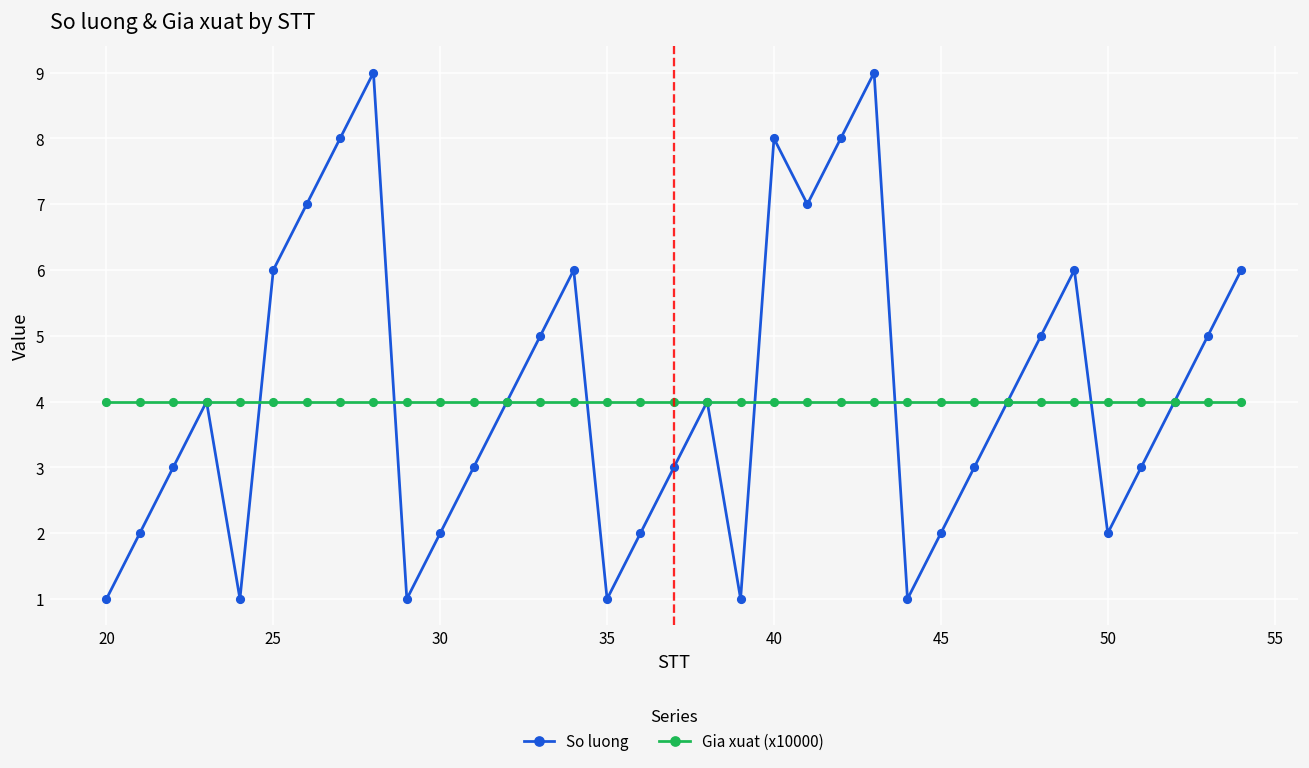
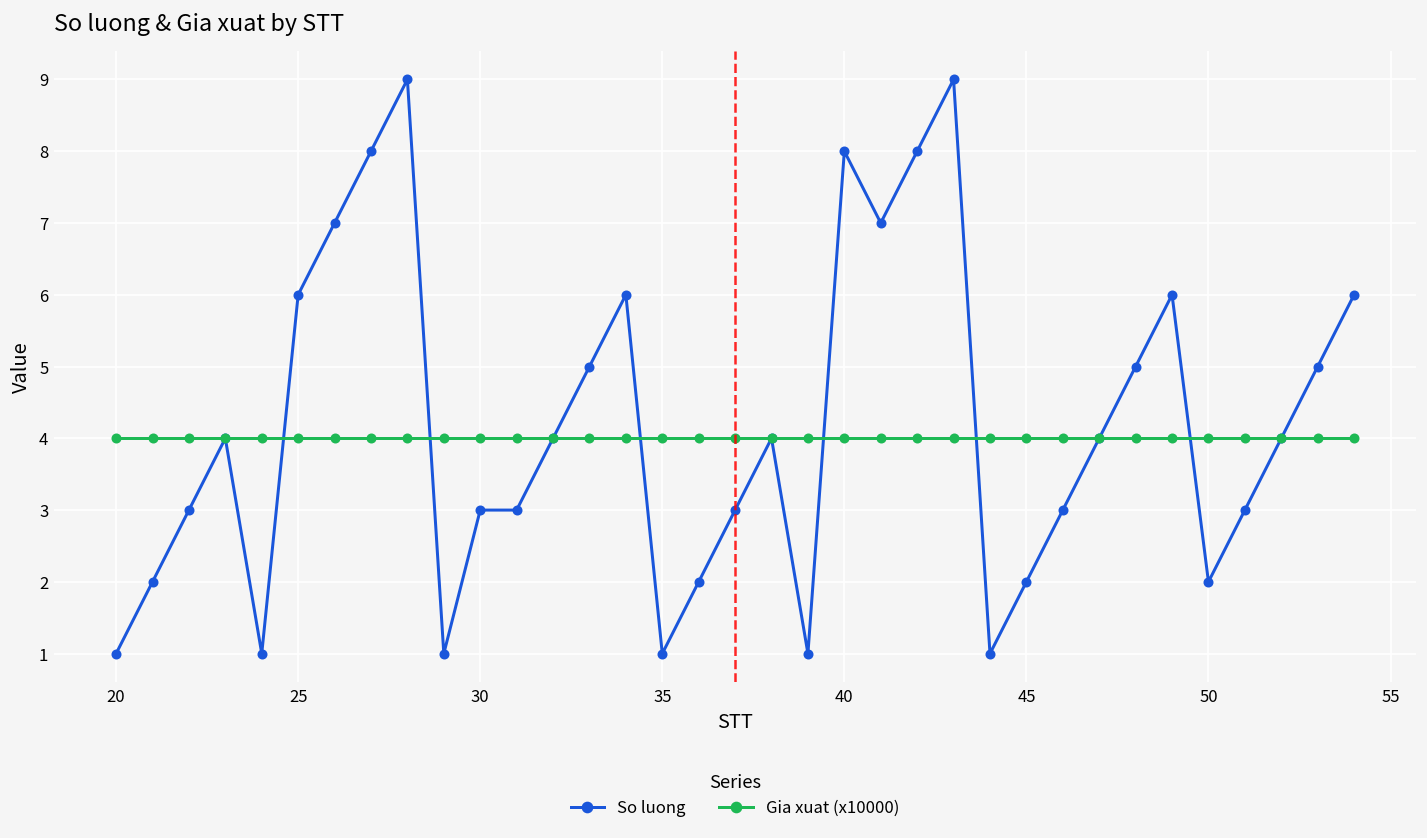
So luong, 30: 2 -> 3
